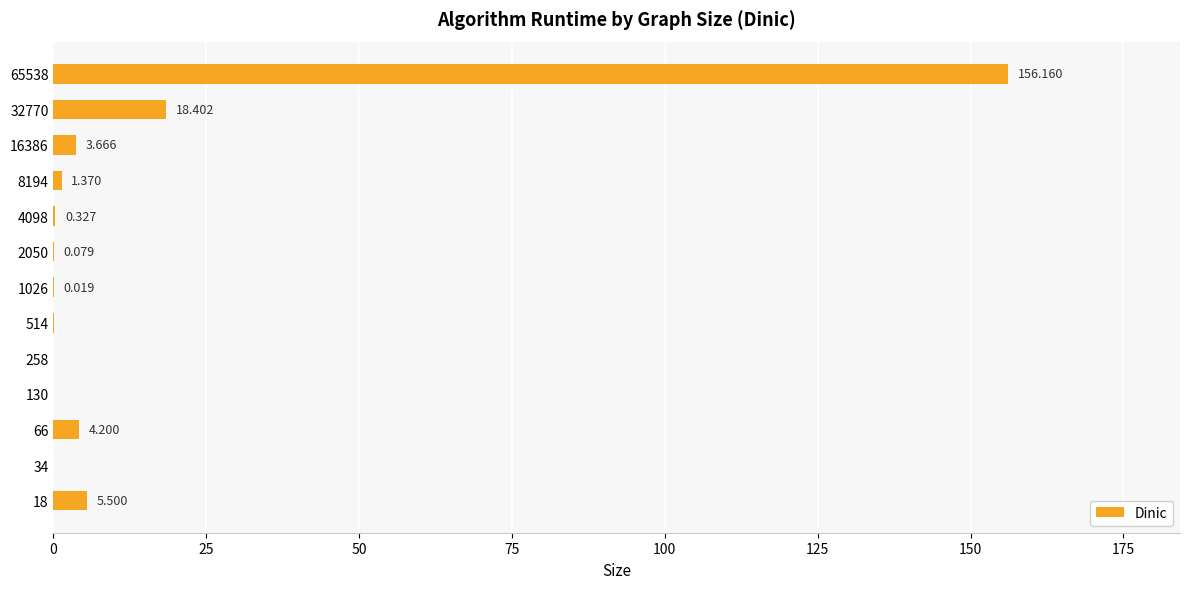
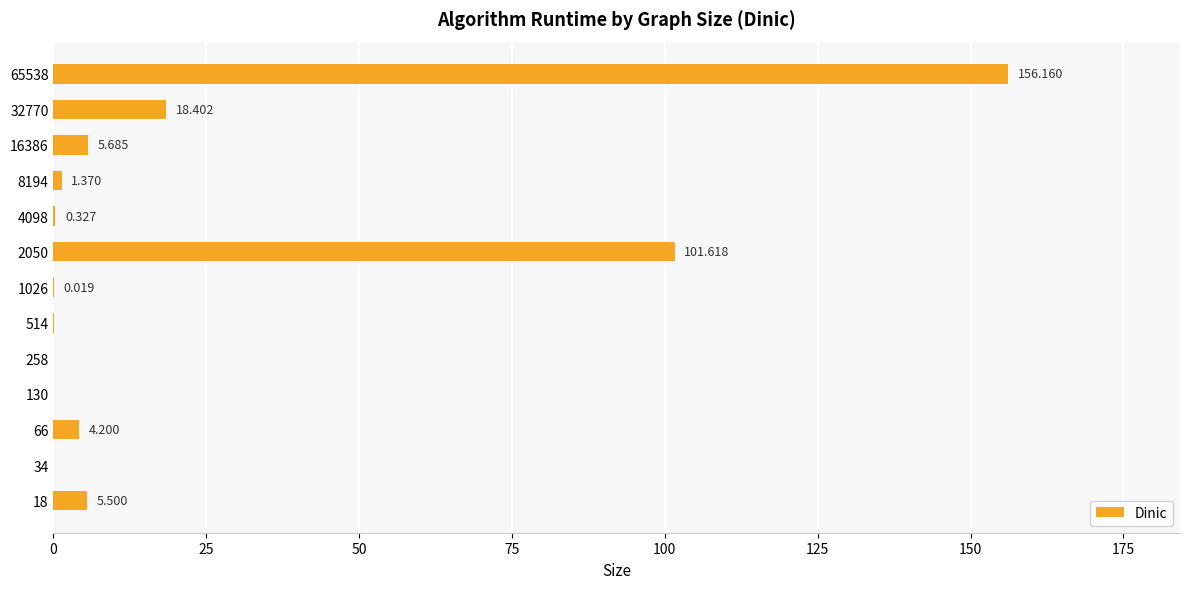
16386: 3.666 -> 5.685
2050: 0.079 -> 101.618
